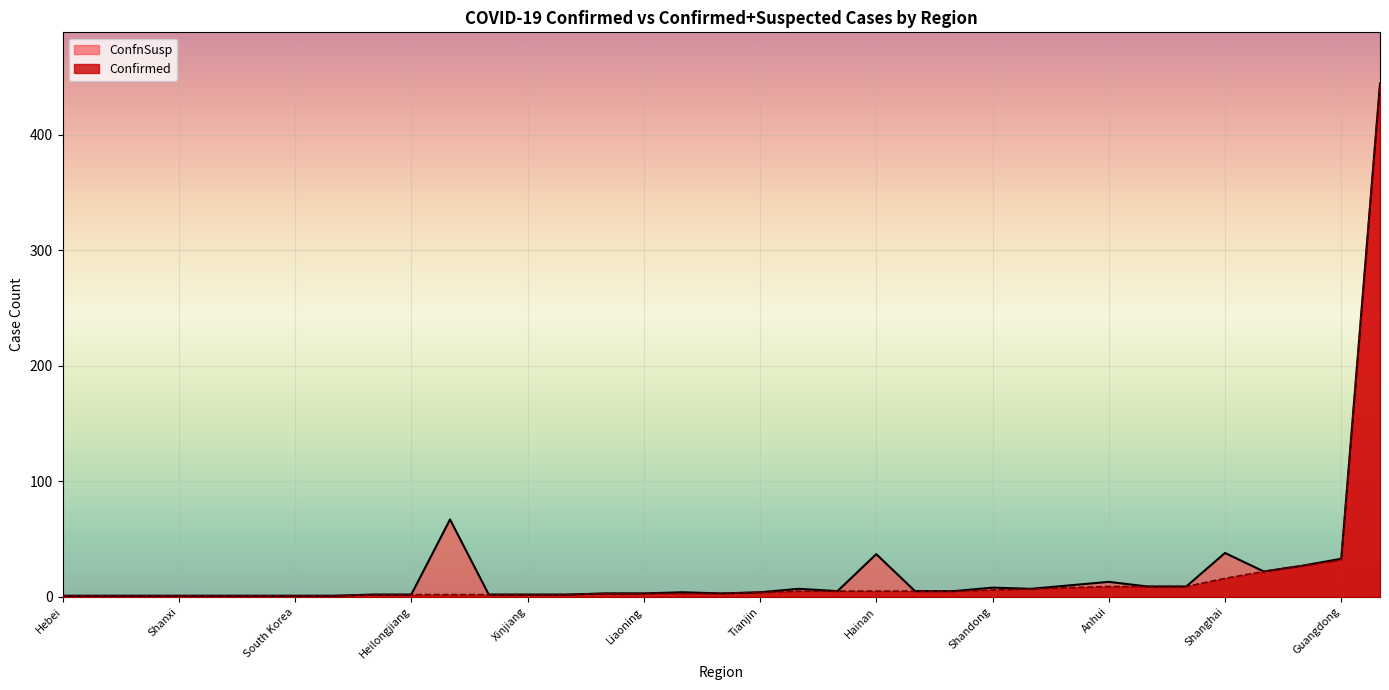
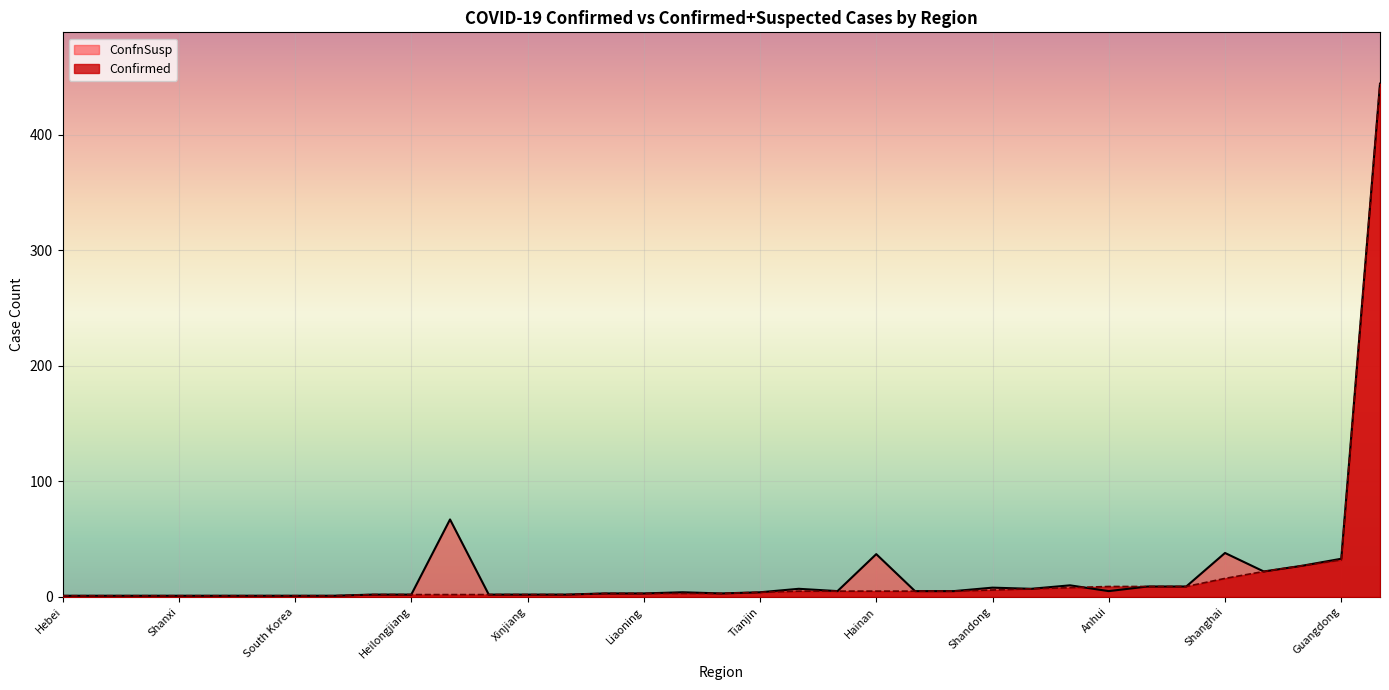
ConfnSusp, Anhui: 13 -> 5
